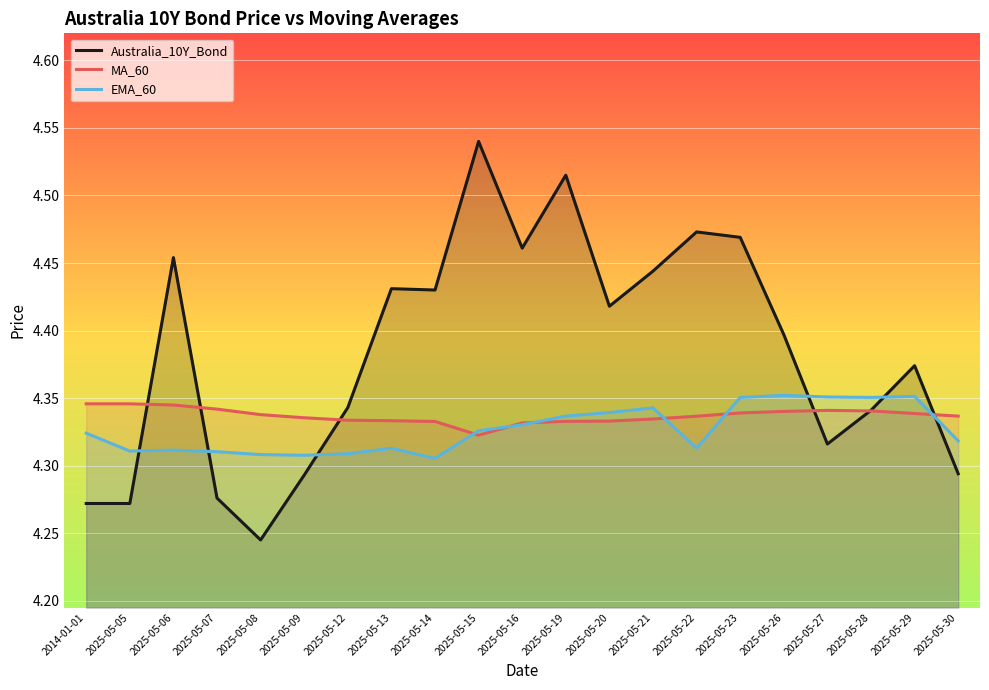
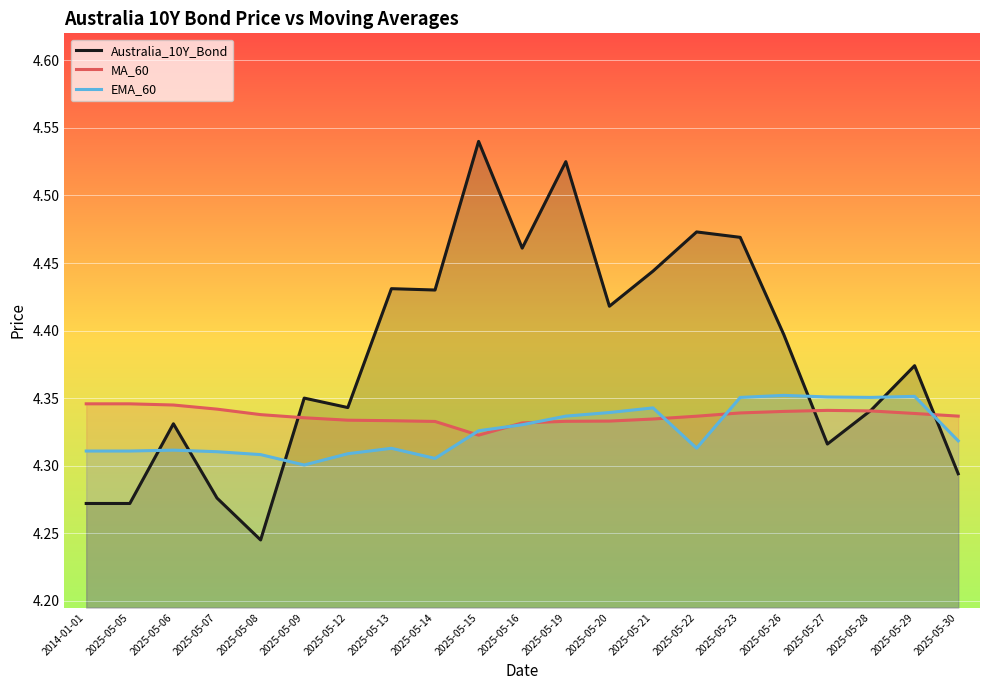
EMA_60, 2014-01-01: 4.324 -> 4.311
Australia_10Y_Bond, 2025-05-06: 4.454 -> 4.331
Australia_10Y_Bond, 2025-05-09: 4.293 -> 4.350
EMA_60, 2025-05-09: 4.308 -> 4.300
Australia_10Y_Bond, 2025-05-19: 4.515 -> 4.525
